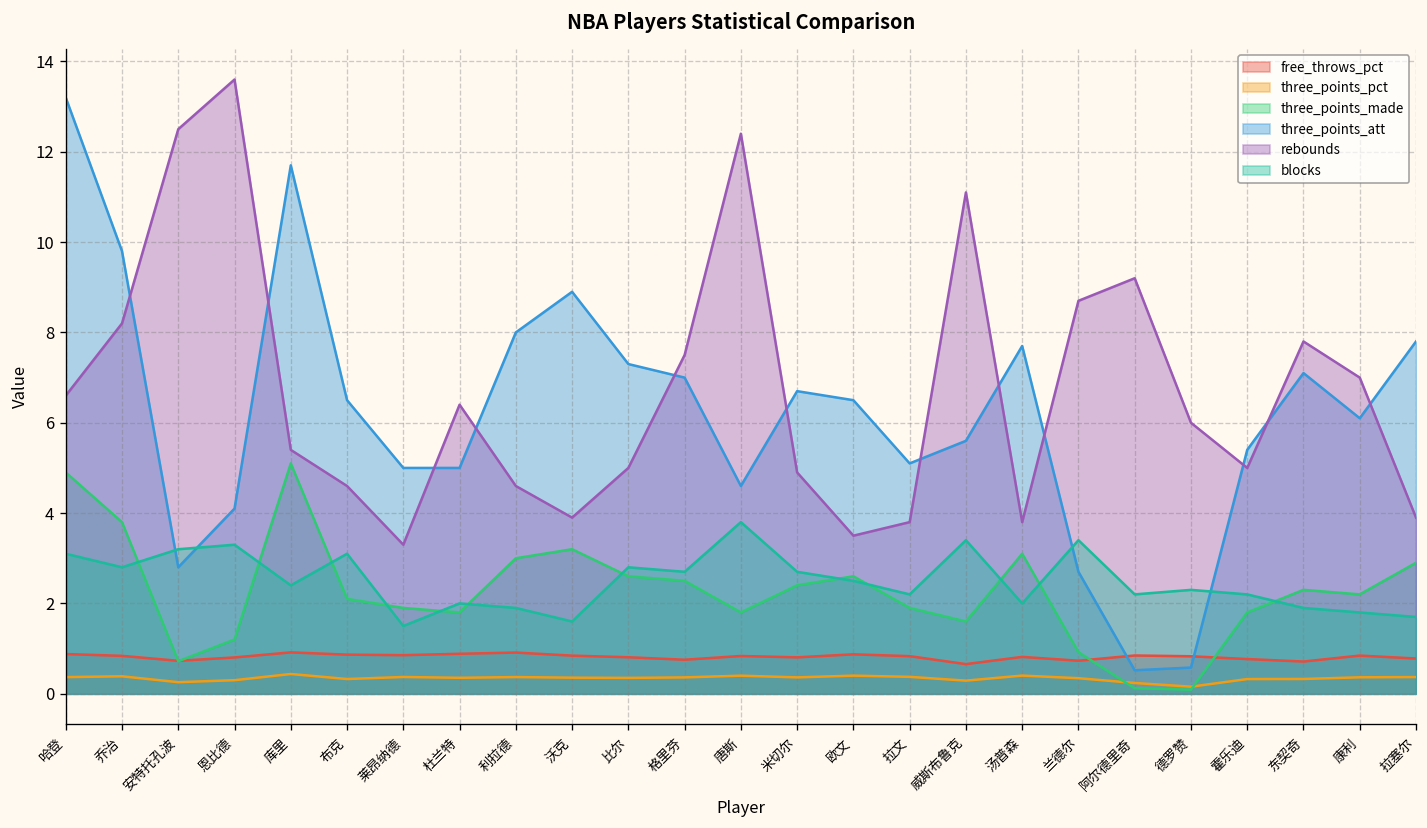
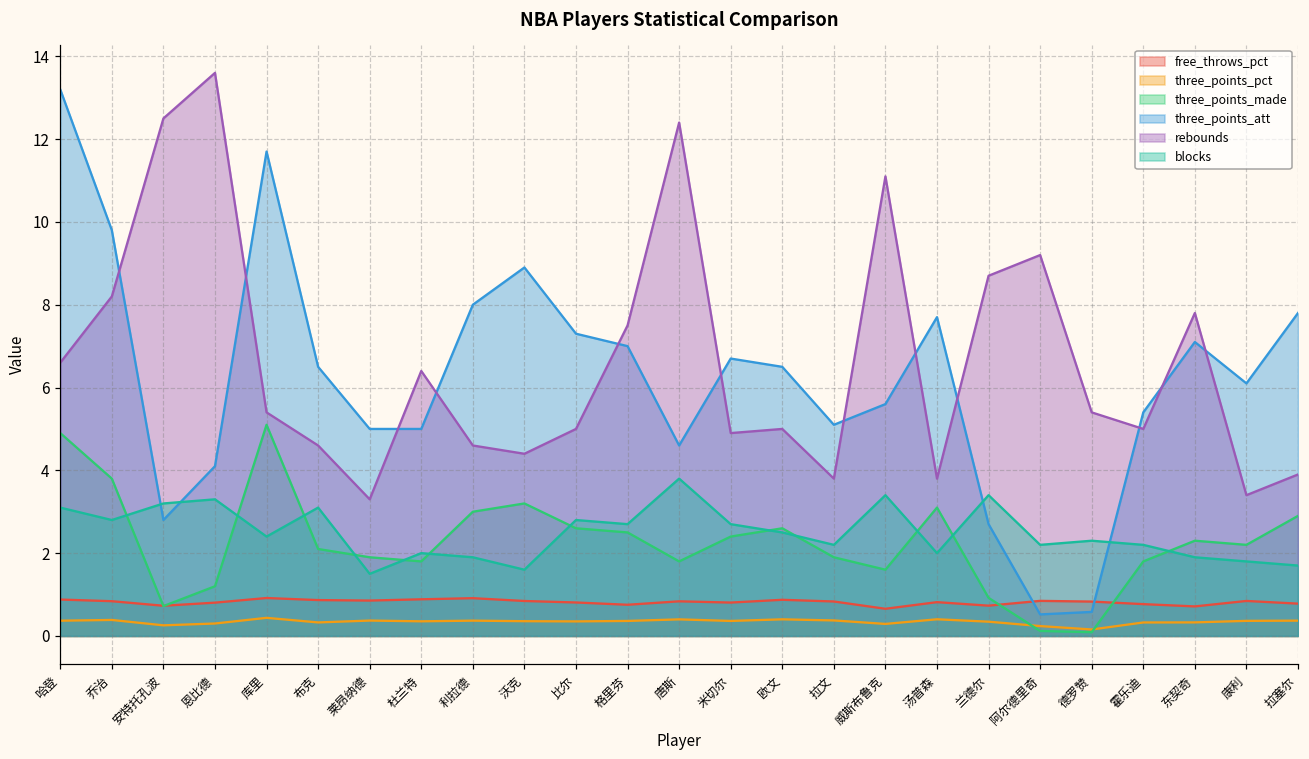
rebounds, 沃克: 3.9 -> 4.4
rebounds, 欧文: 3.5 -> 5.0
rebounds, 德罗赞: 6.0 -> 5.4
rebounds, 康利: 7.0 -> 3.4
